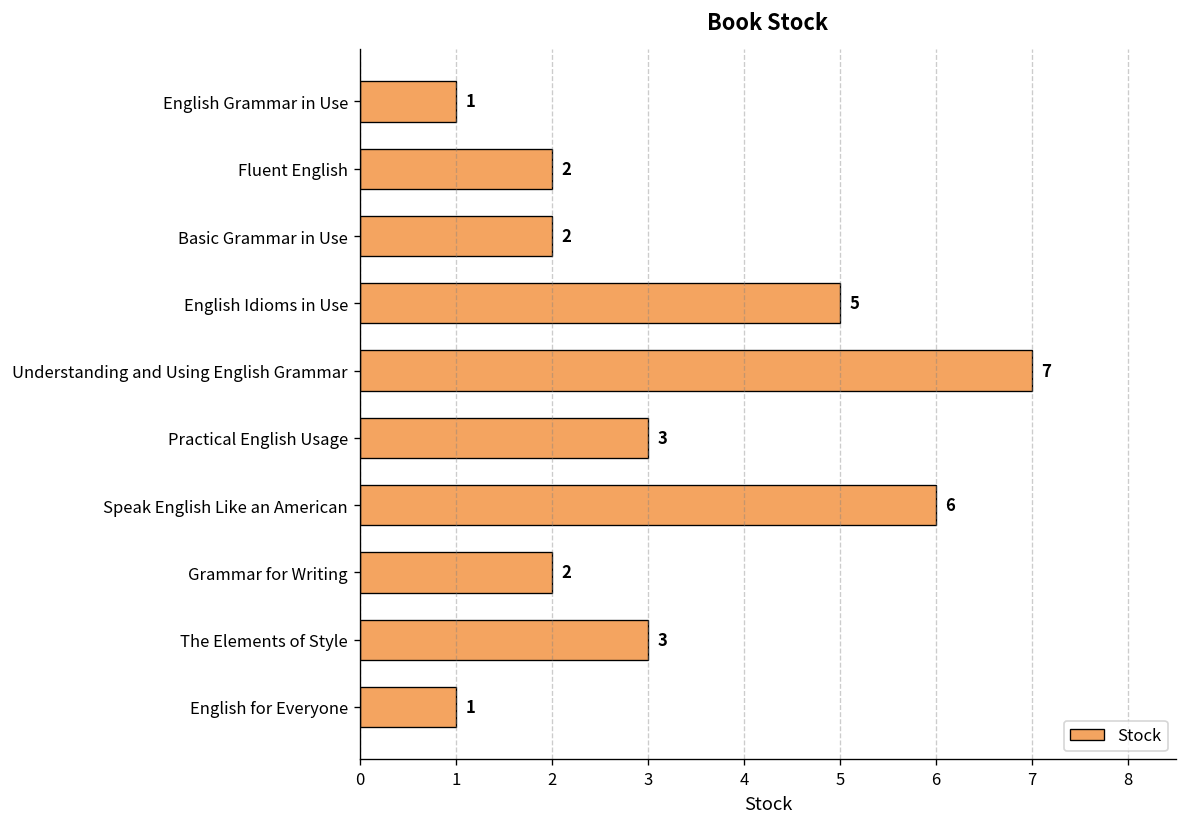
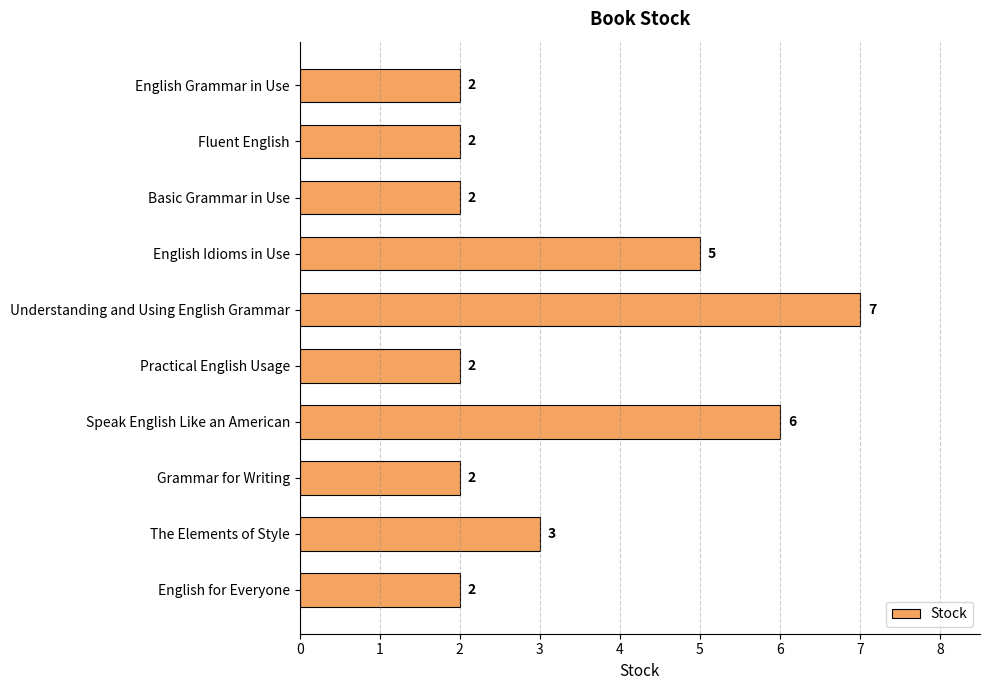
English Grammar in Use: 1 -> 2
Practical English Usage: 3 -> 2
English for Everyone: 1 -> 2
